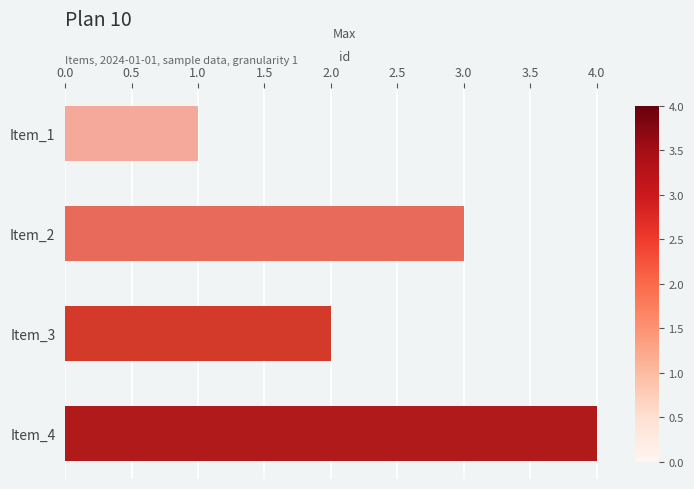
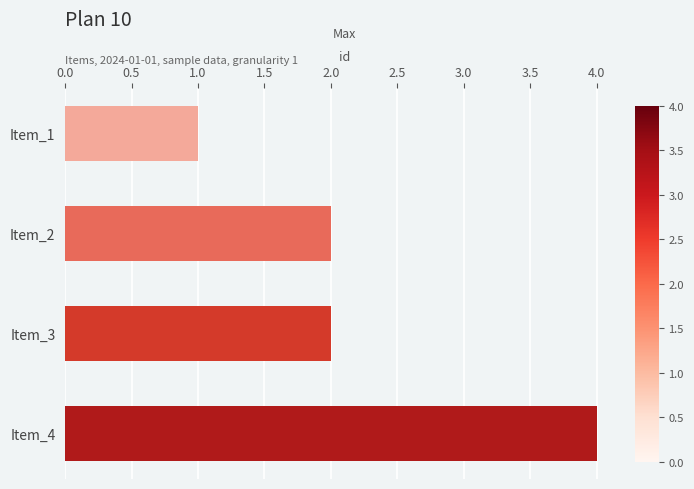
Item_2: 3 -> 2
